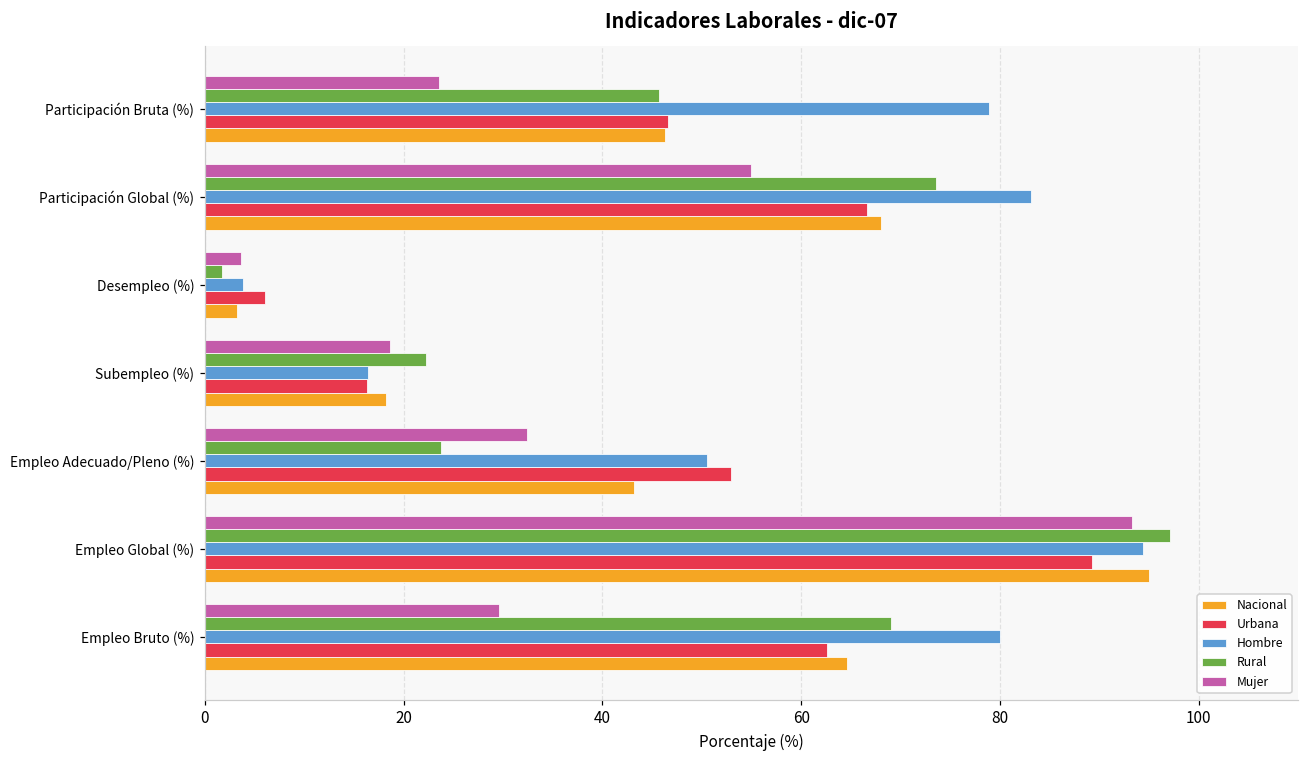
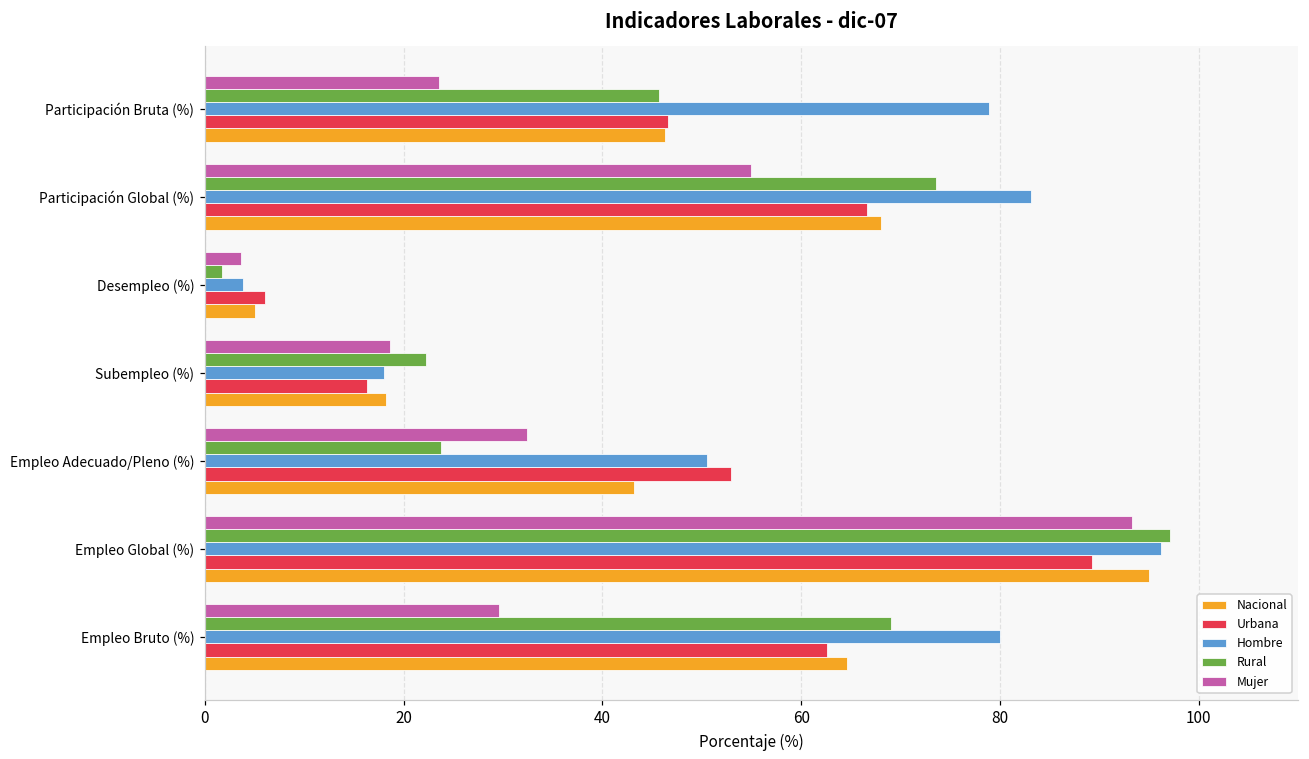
Nacional, Desempleo (%): 3 -> 5
Hombre, Subempleo (%): 16 -> 18
Hombre, Empleo Global (%): 94 -> 96
